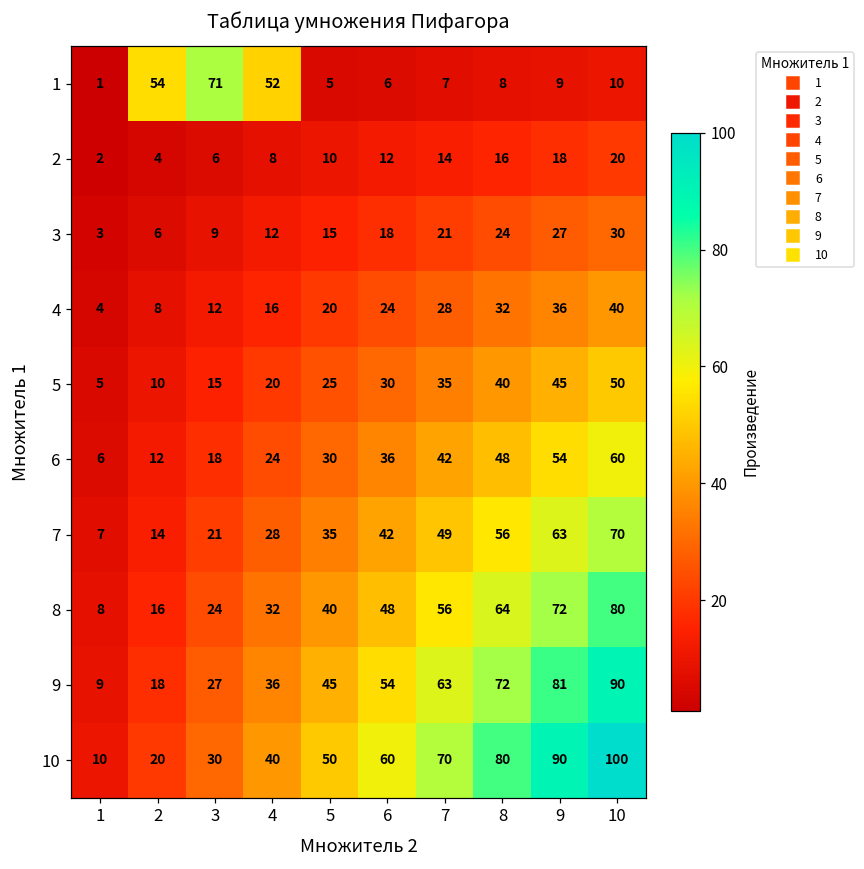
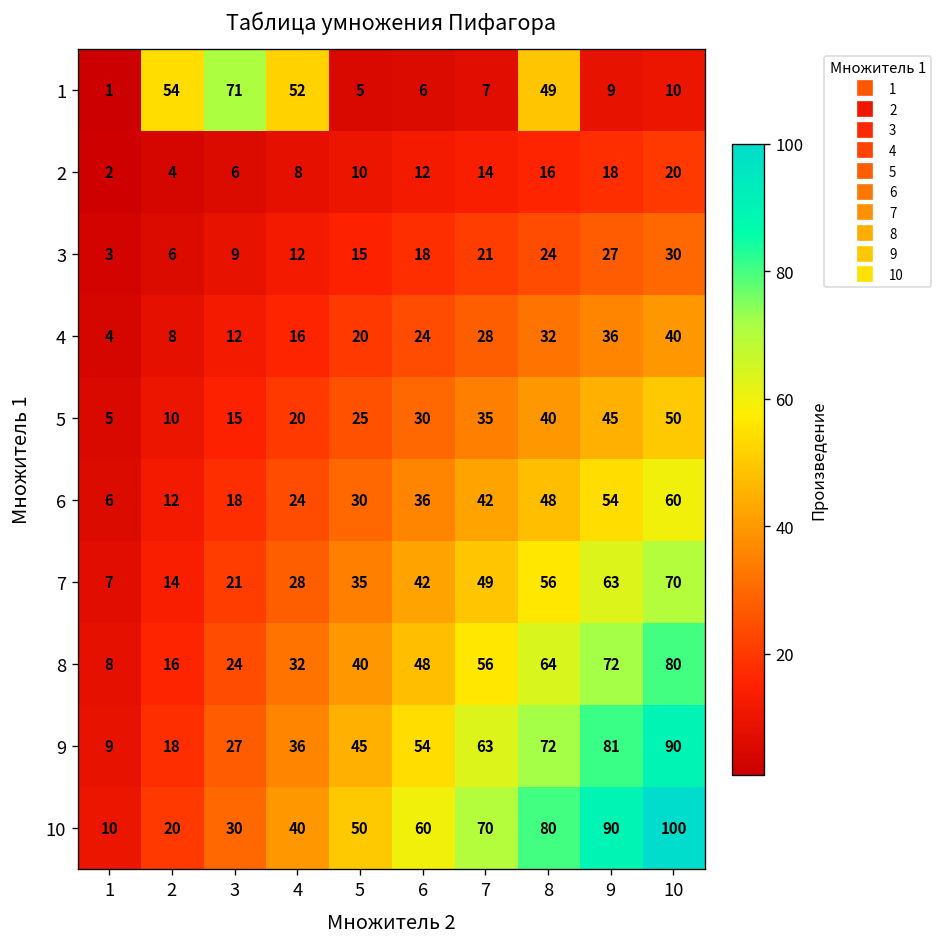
1, 8: 8 -> 49
